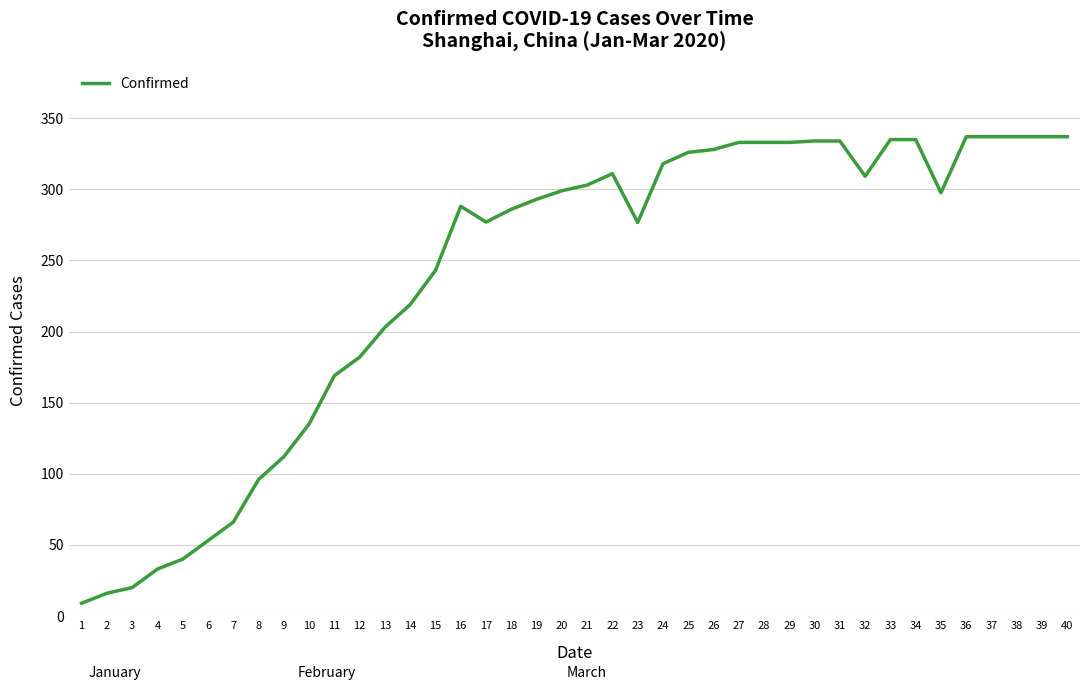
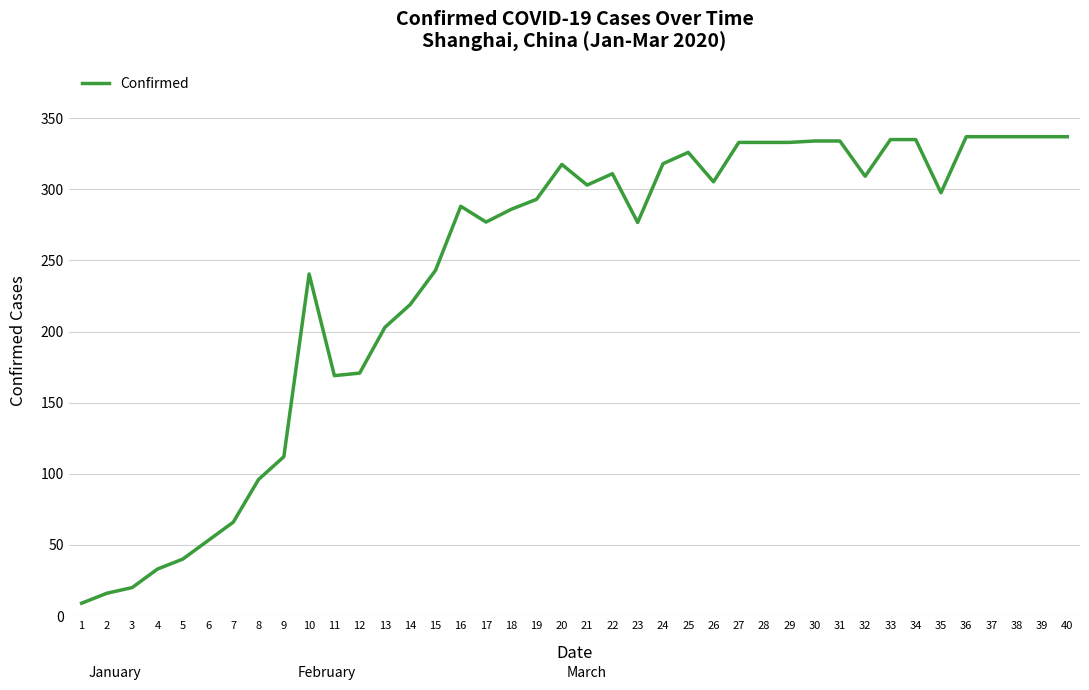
10: 135 -> 241
12: 182 -> 171
20: 299 -> 318
26: 328 -> 305
